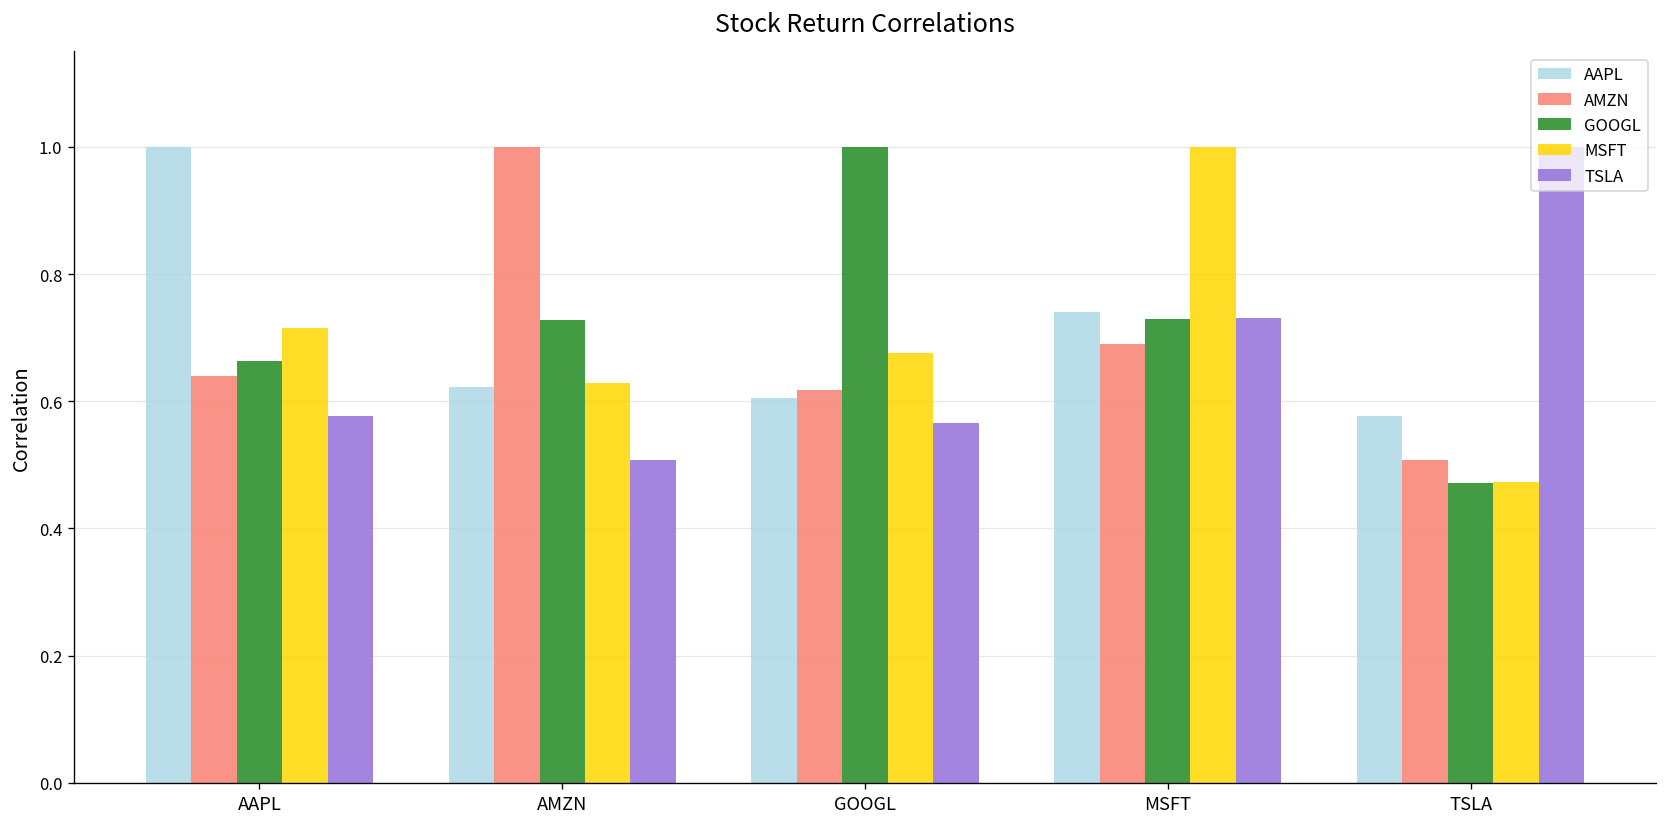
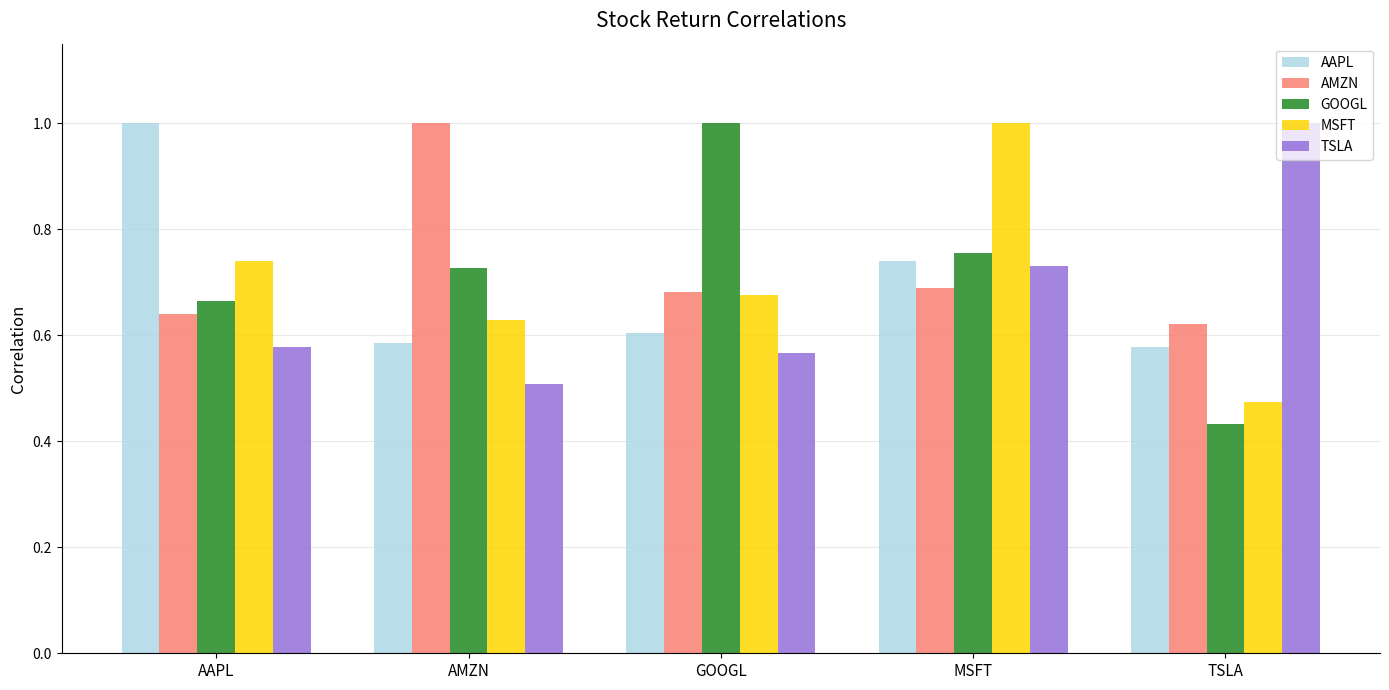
MSFT, AAPL: 0.71 -> 0.74
AAPL, AMZN: 0.62 -> 0.59
AMZN, GOOGL: 0.62 -> 0.68
GOOGL, MSFT: 0.73 -> 0.75
AMZN, TSLA: 0.51 -> 0.62
GOOGL, TSLA: 0.47 -> 0.43
